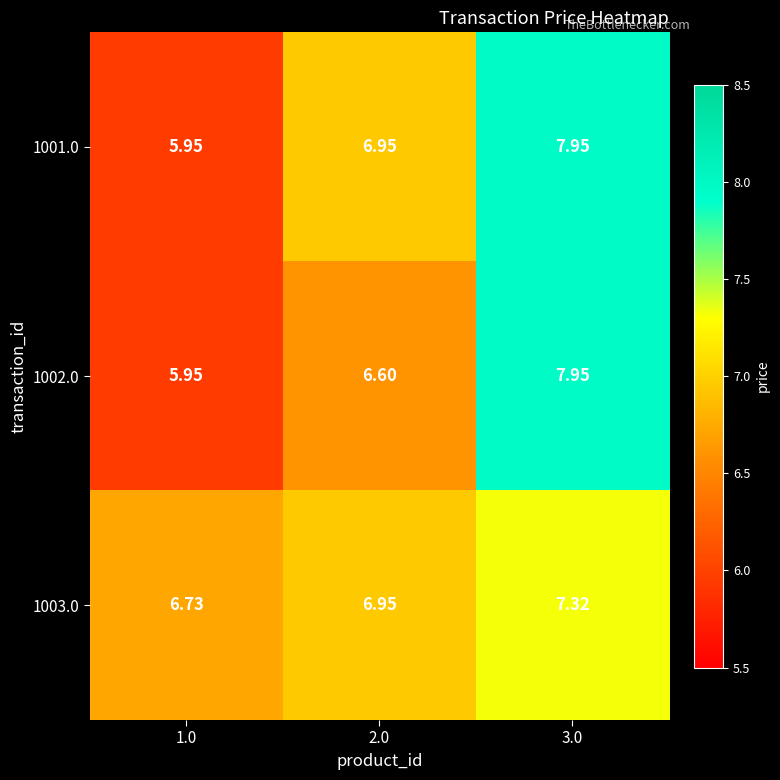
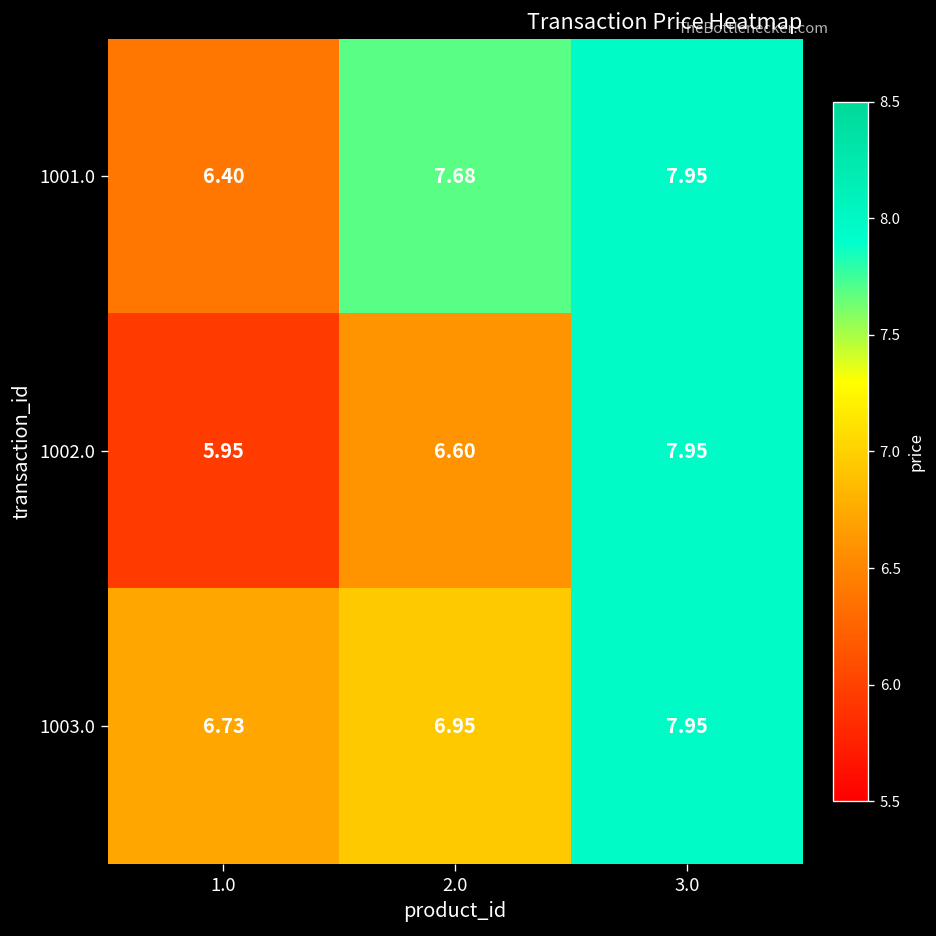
1001.0, 1.0: 5.95 -> 6.40
1001.0, 2.0: 6.95 -> 7.68
1003.0, 3.0: 7.32 -> 7.95
